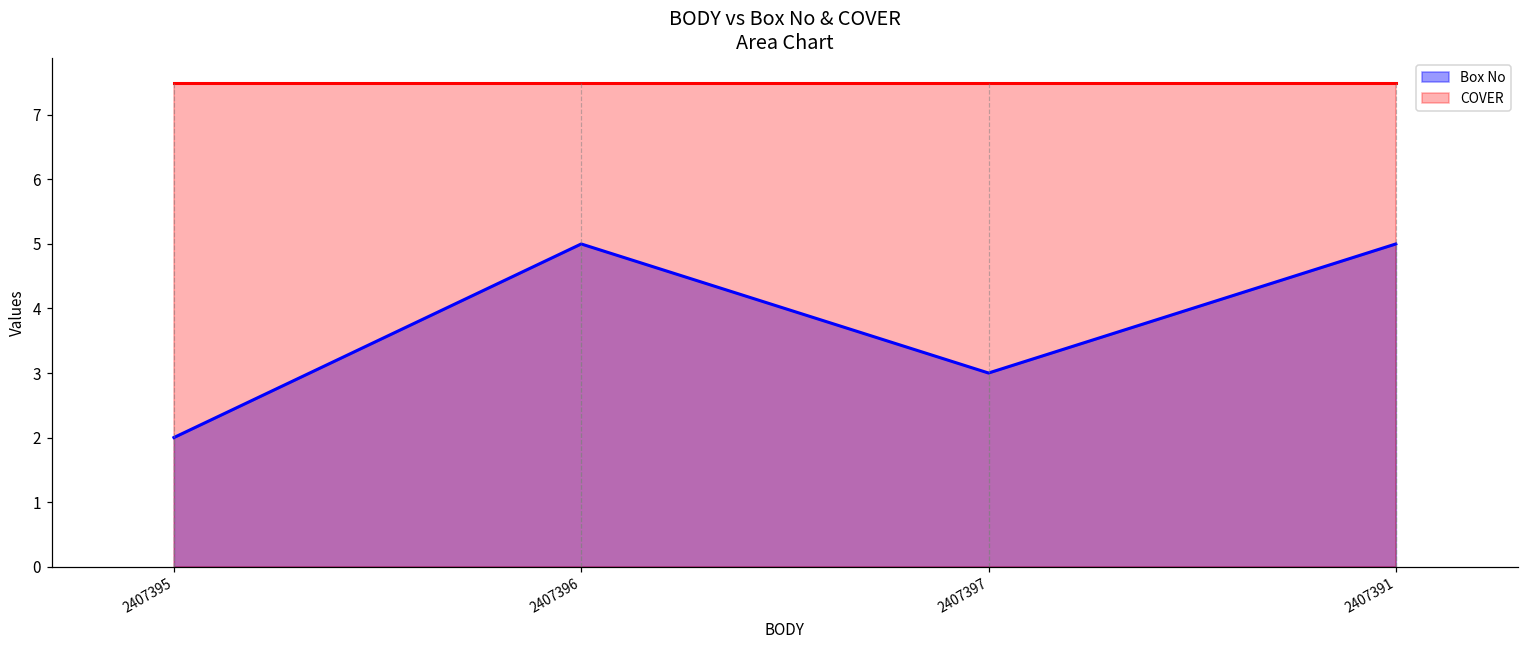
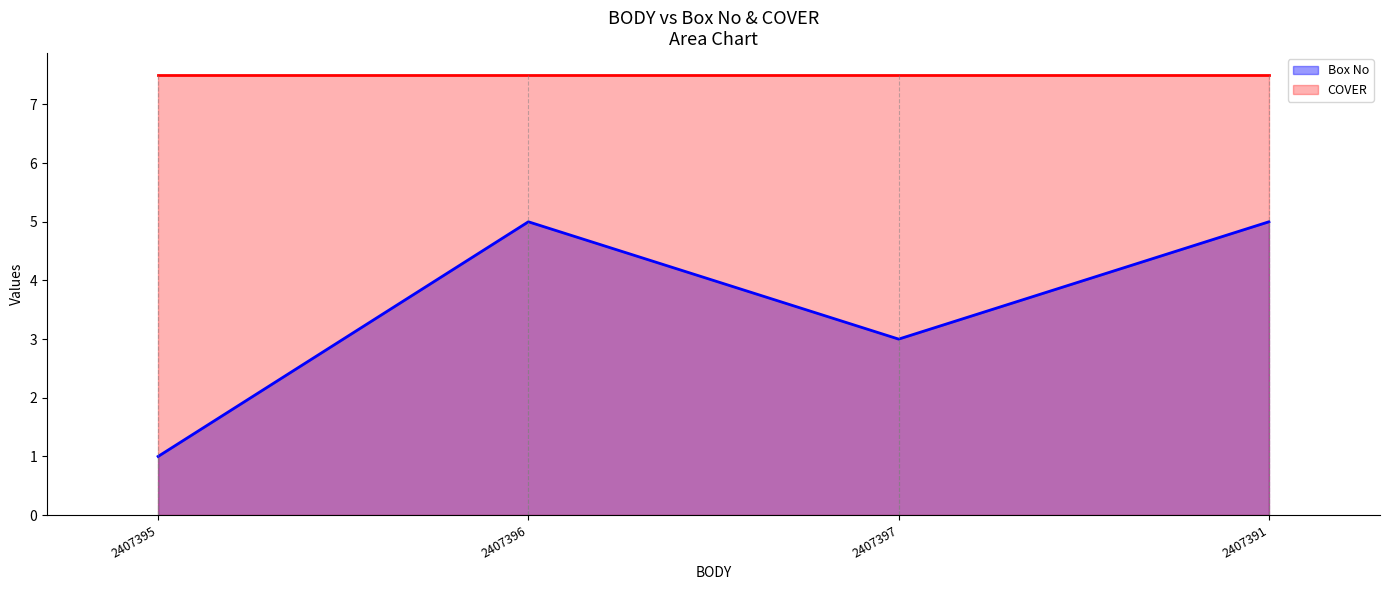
Box No, 2407395: 2 -> 1
